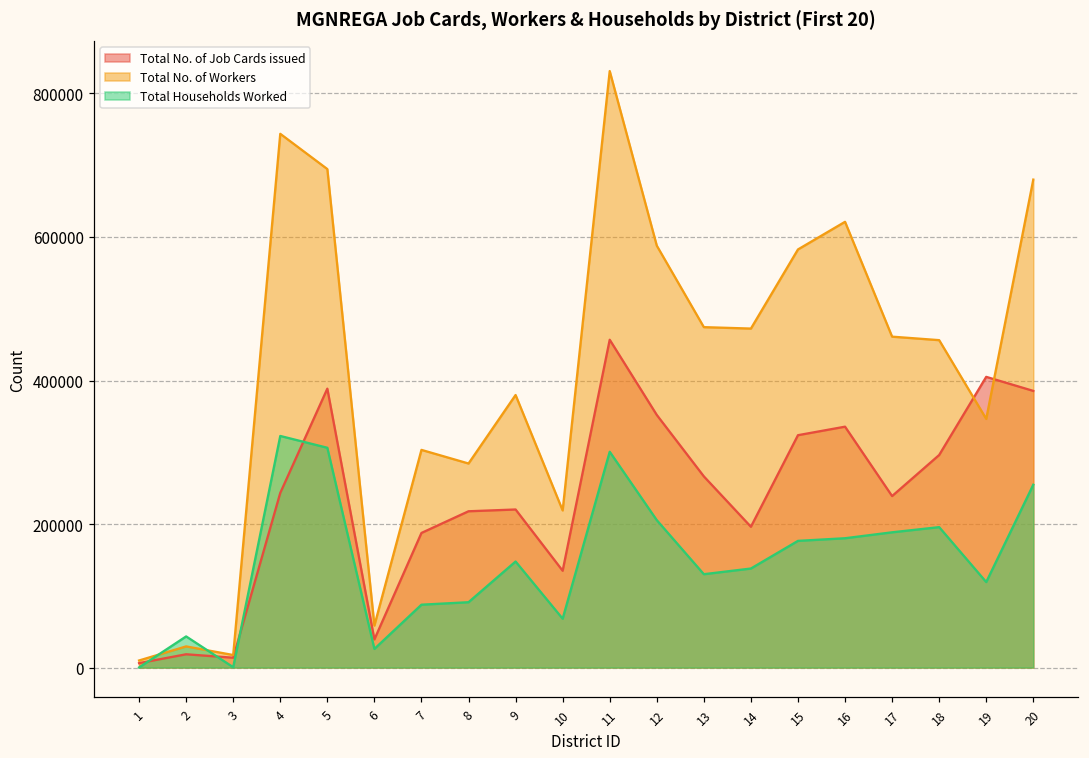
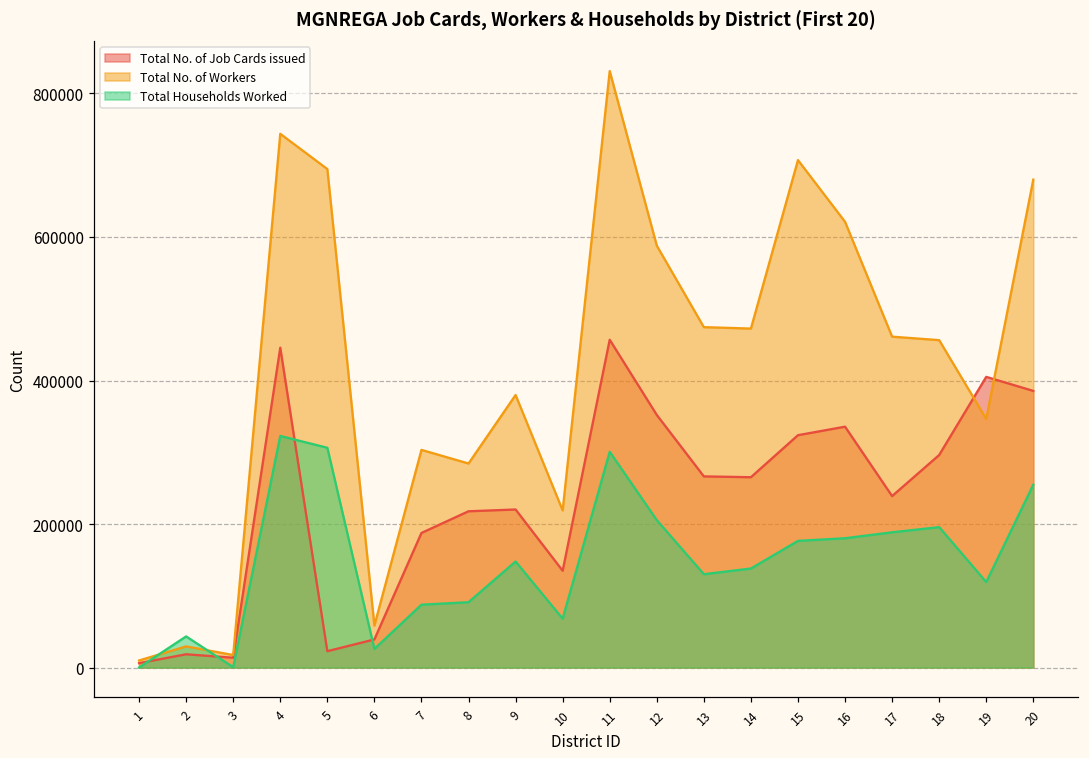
Total No. of Job Cards issued, 4: 240000 -> 450000
Total No. of Job Cards issued, 5: 390000 -> 20000
Total No. of Job Cards issued, 14: 200000 -> 270000
Total No. of Workers, 15: 580000 -> 710000
